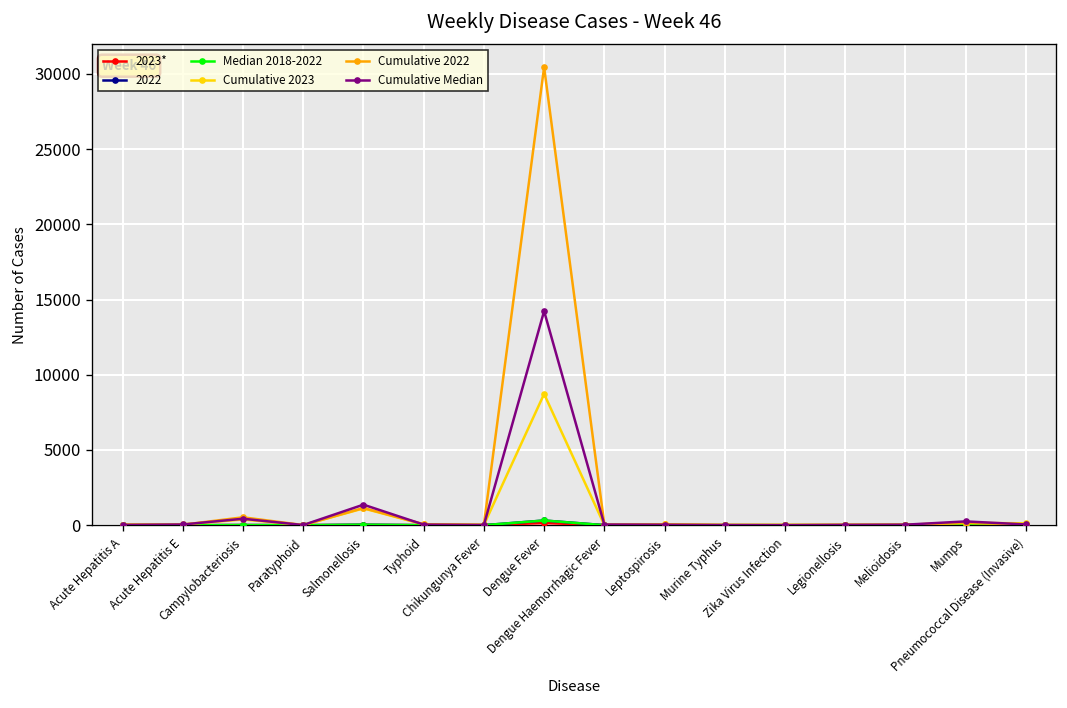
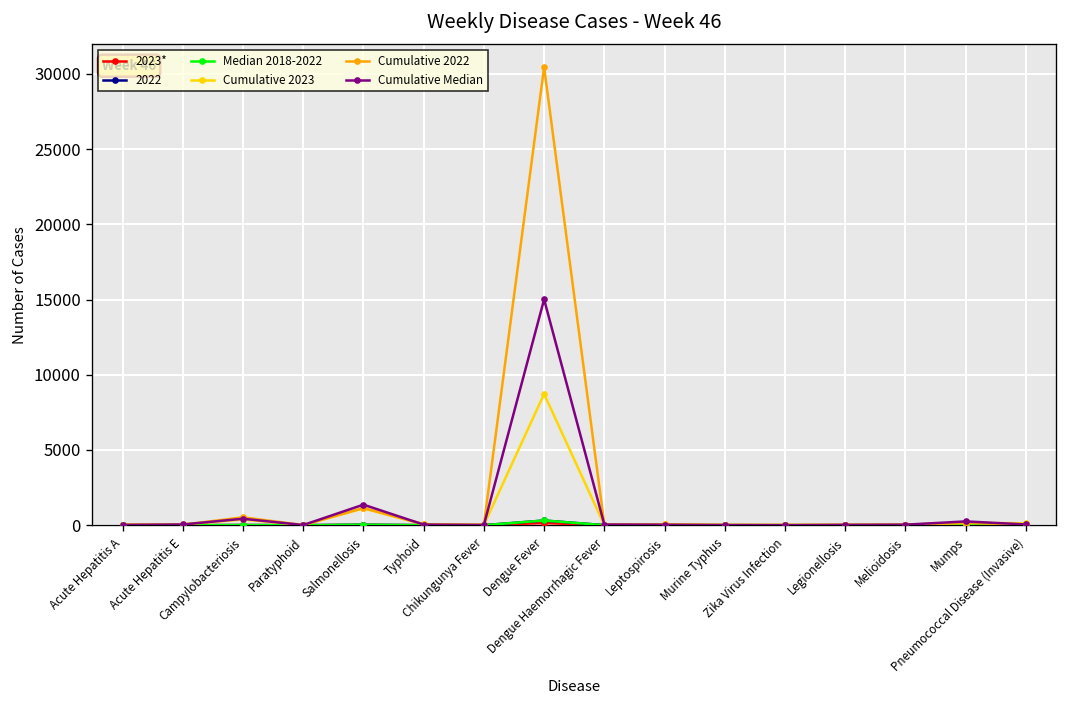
Cumulative Median, Dengue Fever: 14200 -> 15000
